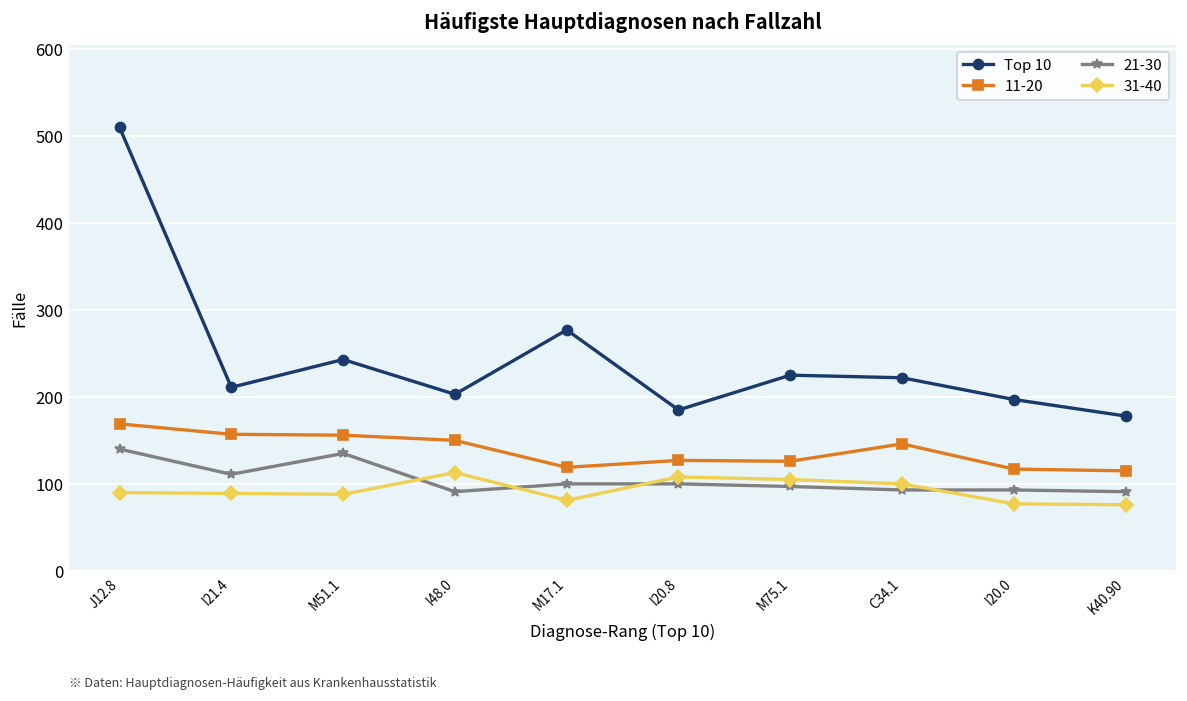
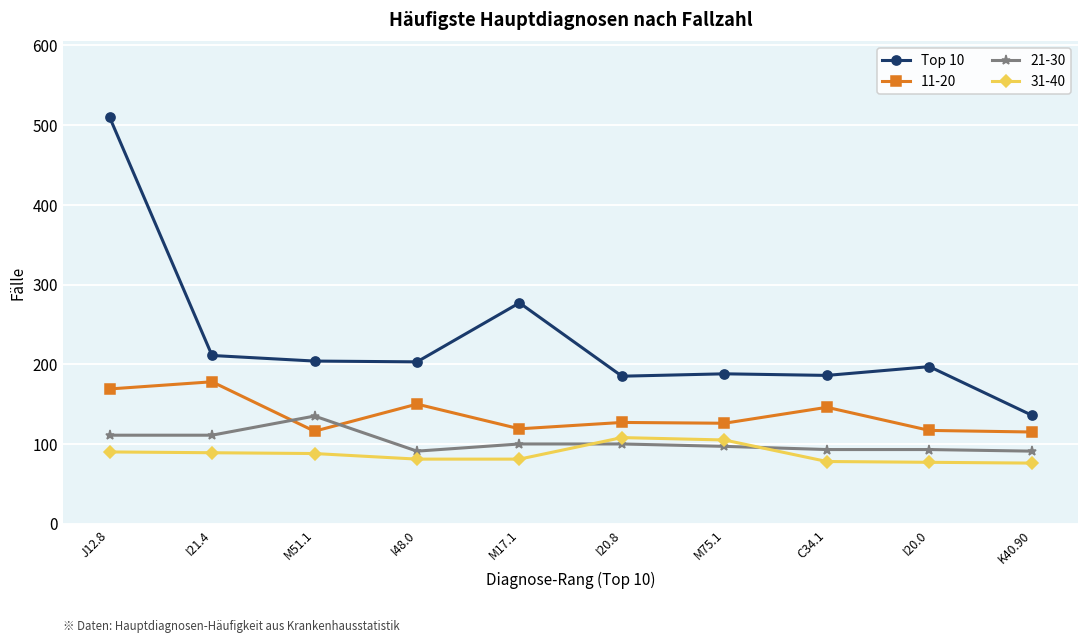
21-30, J12.8: 140 -> 110
11-20, I21.4: 160 -> 180
Top 10, M51.1: 240 -> 200
11-20, M51.1: 160 -> 120
31-40, I48.0: 110 -> 80
Top 10, M75.1: 230 -> 190
Top 10, C34.1: 220 -> 190
31-40, C34.1: 100 -> 80
Top 10, K40.90: 180 -> 140
